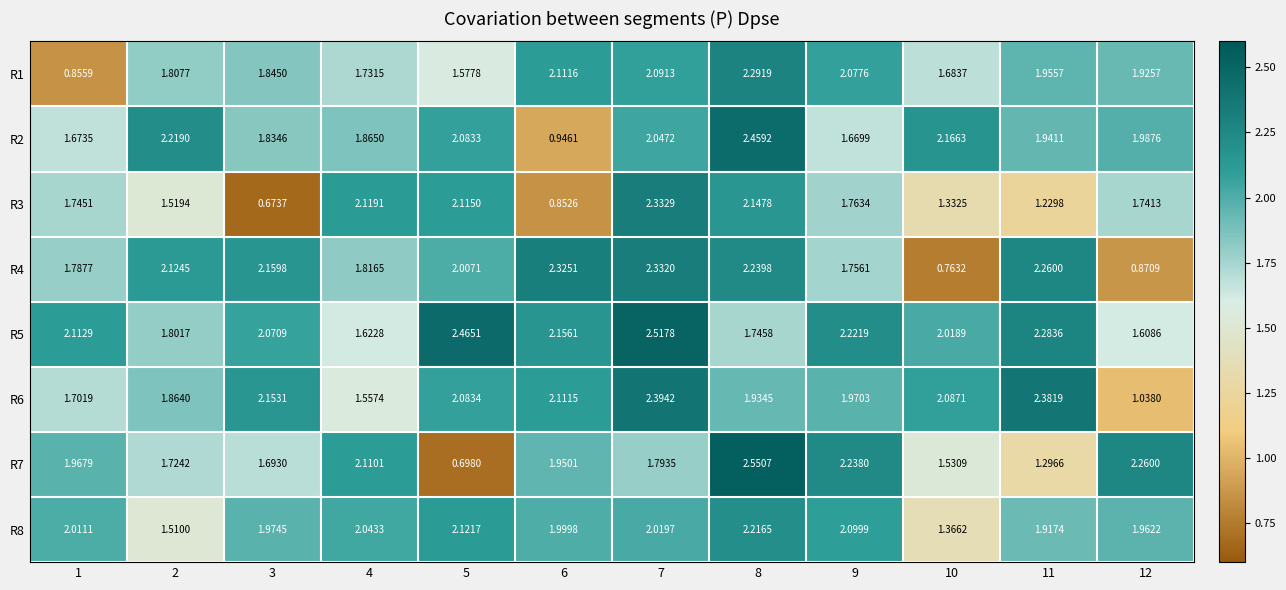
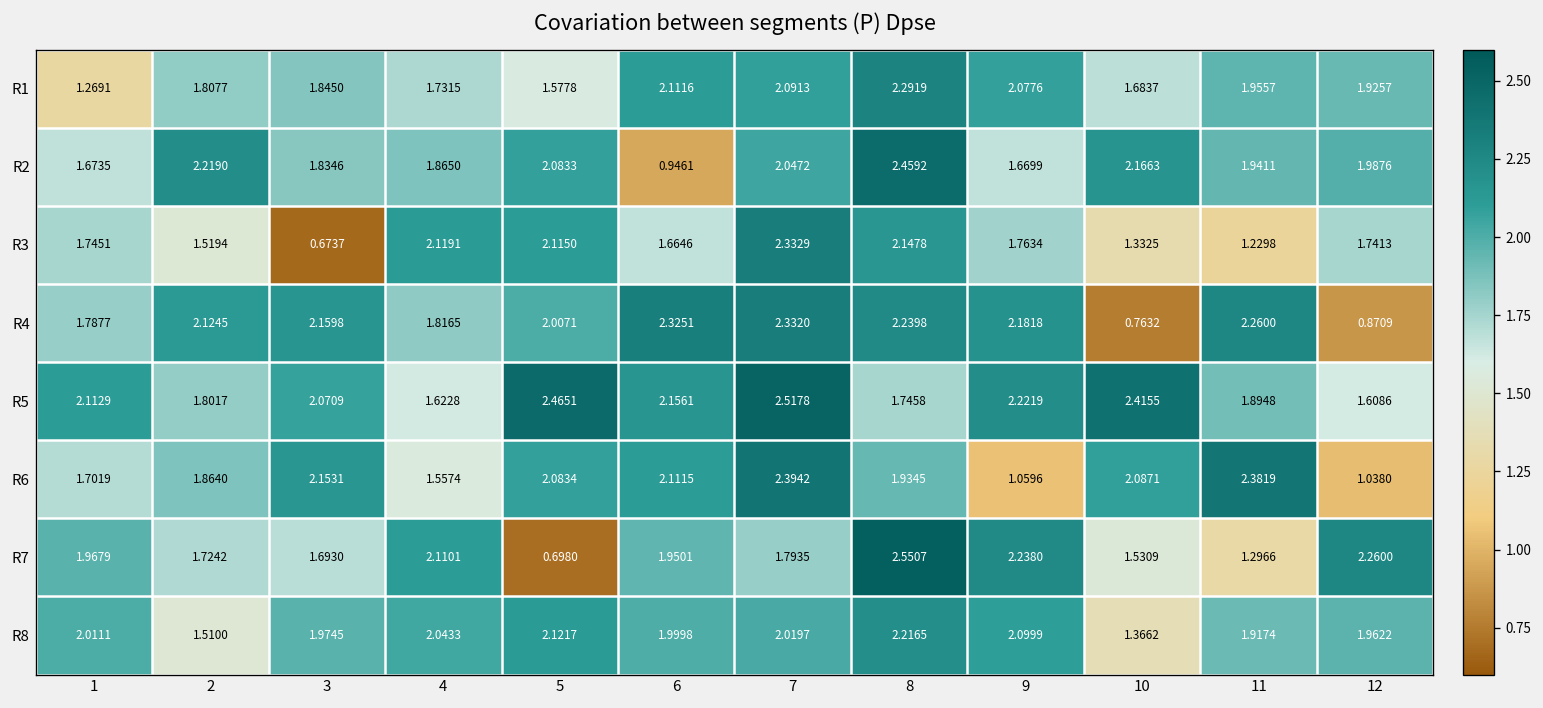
R1, 1: 0.8559 -> 1.2691
R3, 6: 0.8526 -> 1.6646
R4, 9: 1.7561 -> 2.1818
R5, 10: 2.0189 -> 2.4155
R5, 11: 2.2836 -> 1.8948
R6, 9: 1.9703 -> 1.0596
